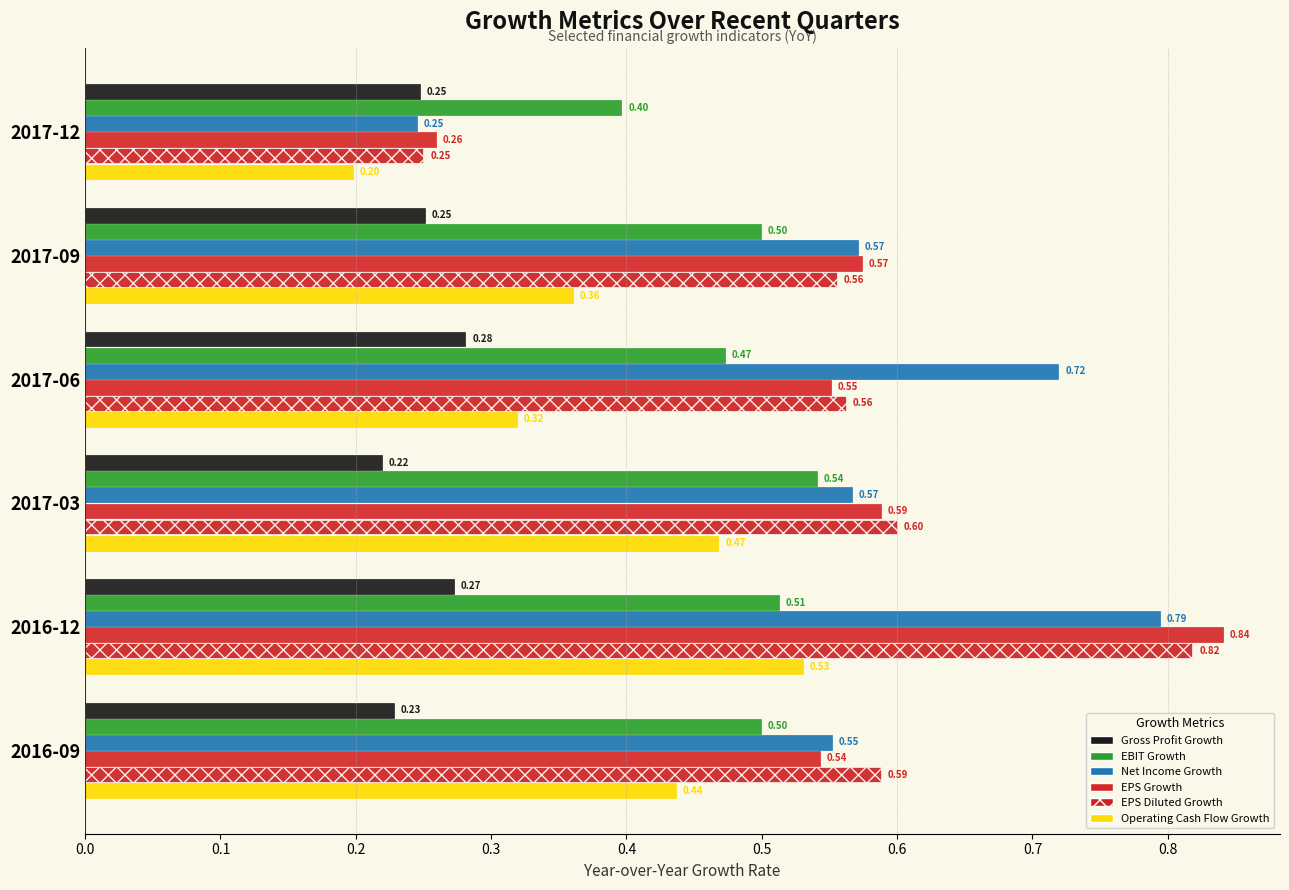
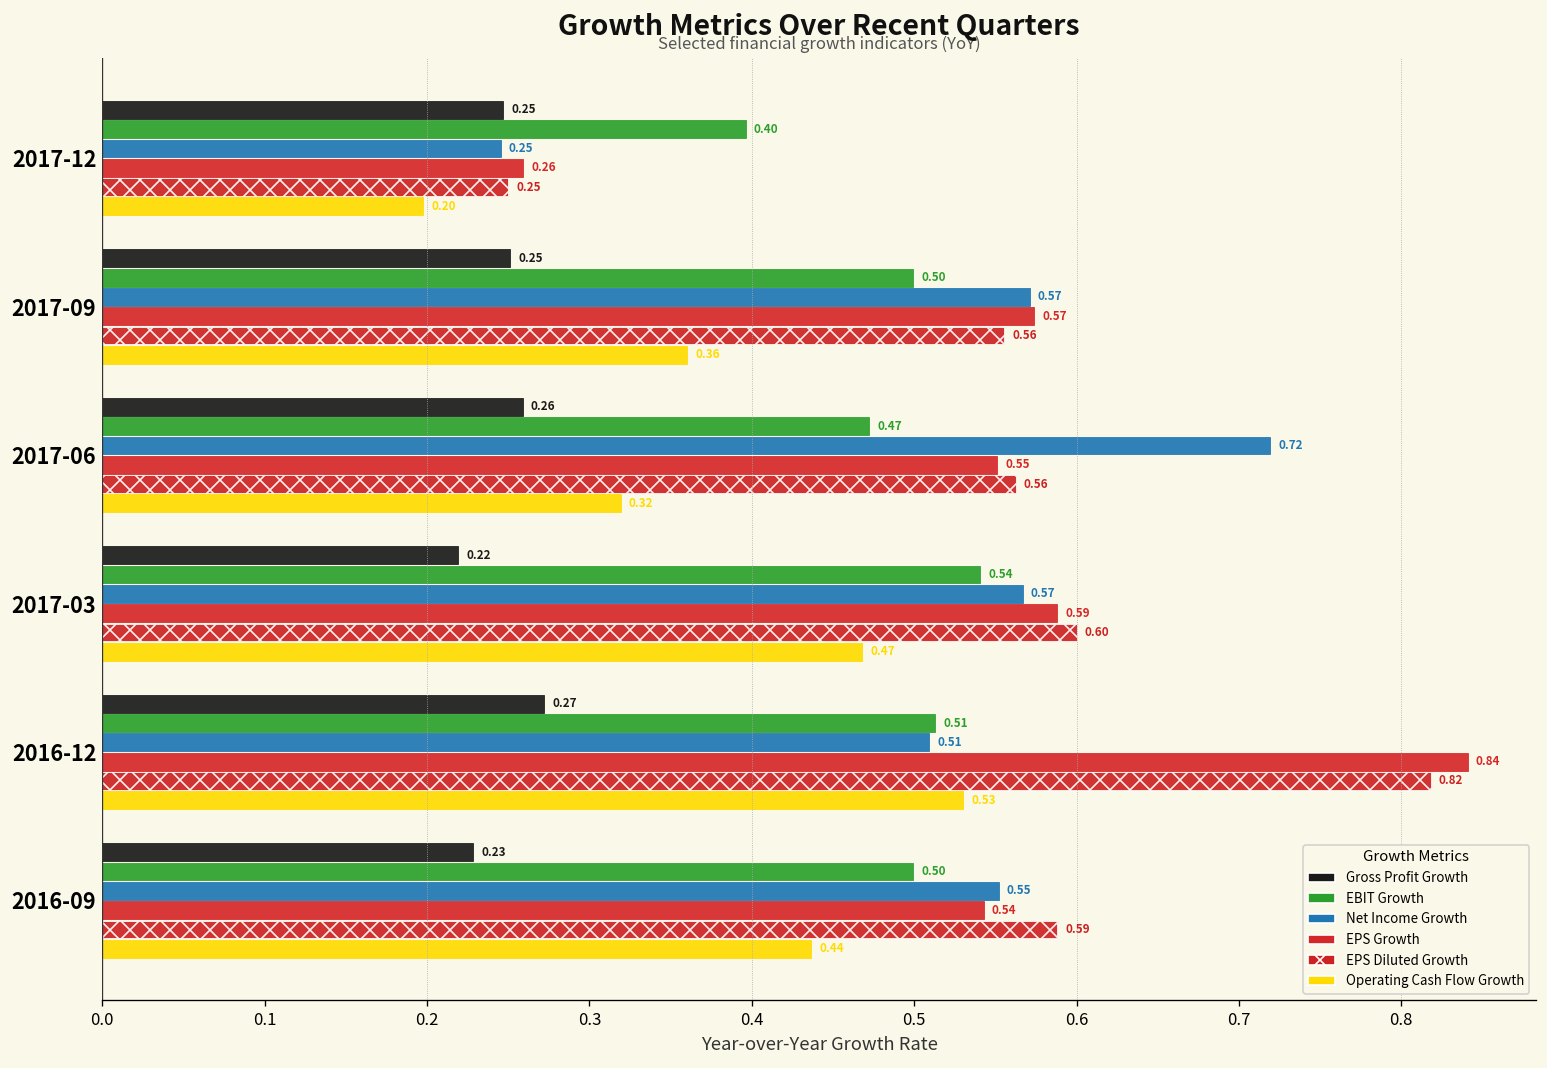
Gross Profit Growth, 2017-06: 0.28 -> 0.26
Net Income Growth, 2016-12: 0.79 -> 0.51
